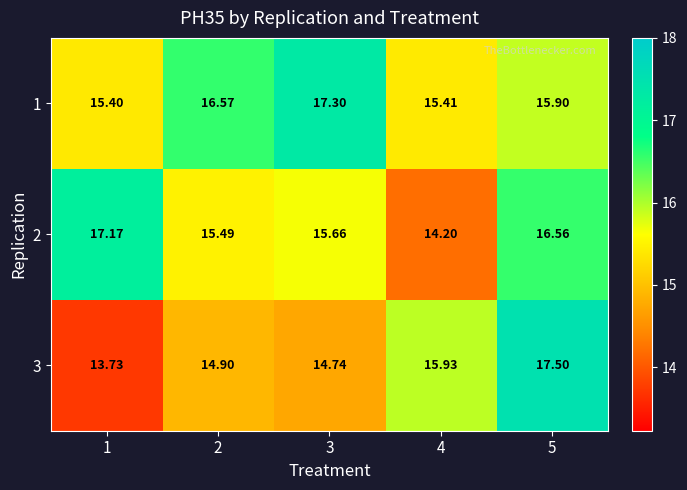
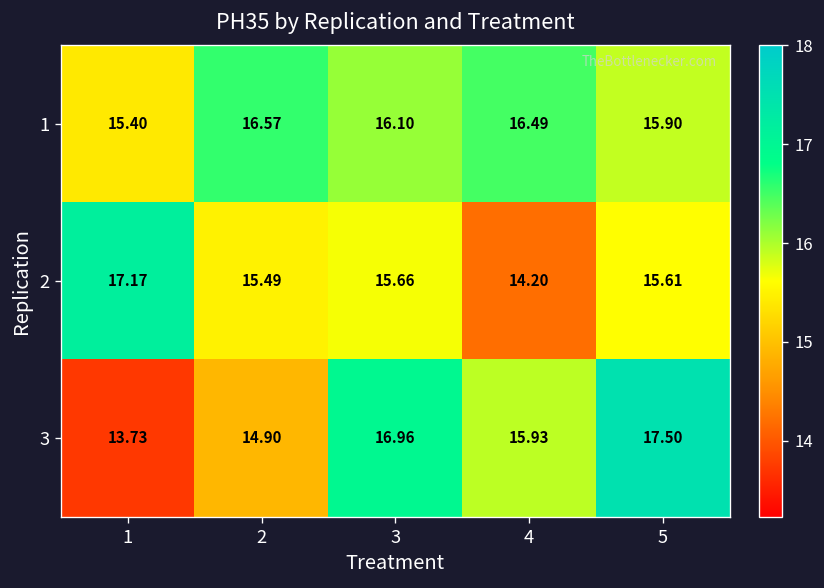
1, 3: 17.30 -> 16.10
1, 4: 15.41 -> 16.49
2, 5: 16.56 -> 15.61
3, 3: 14.74 -> 16.96
